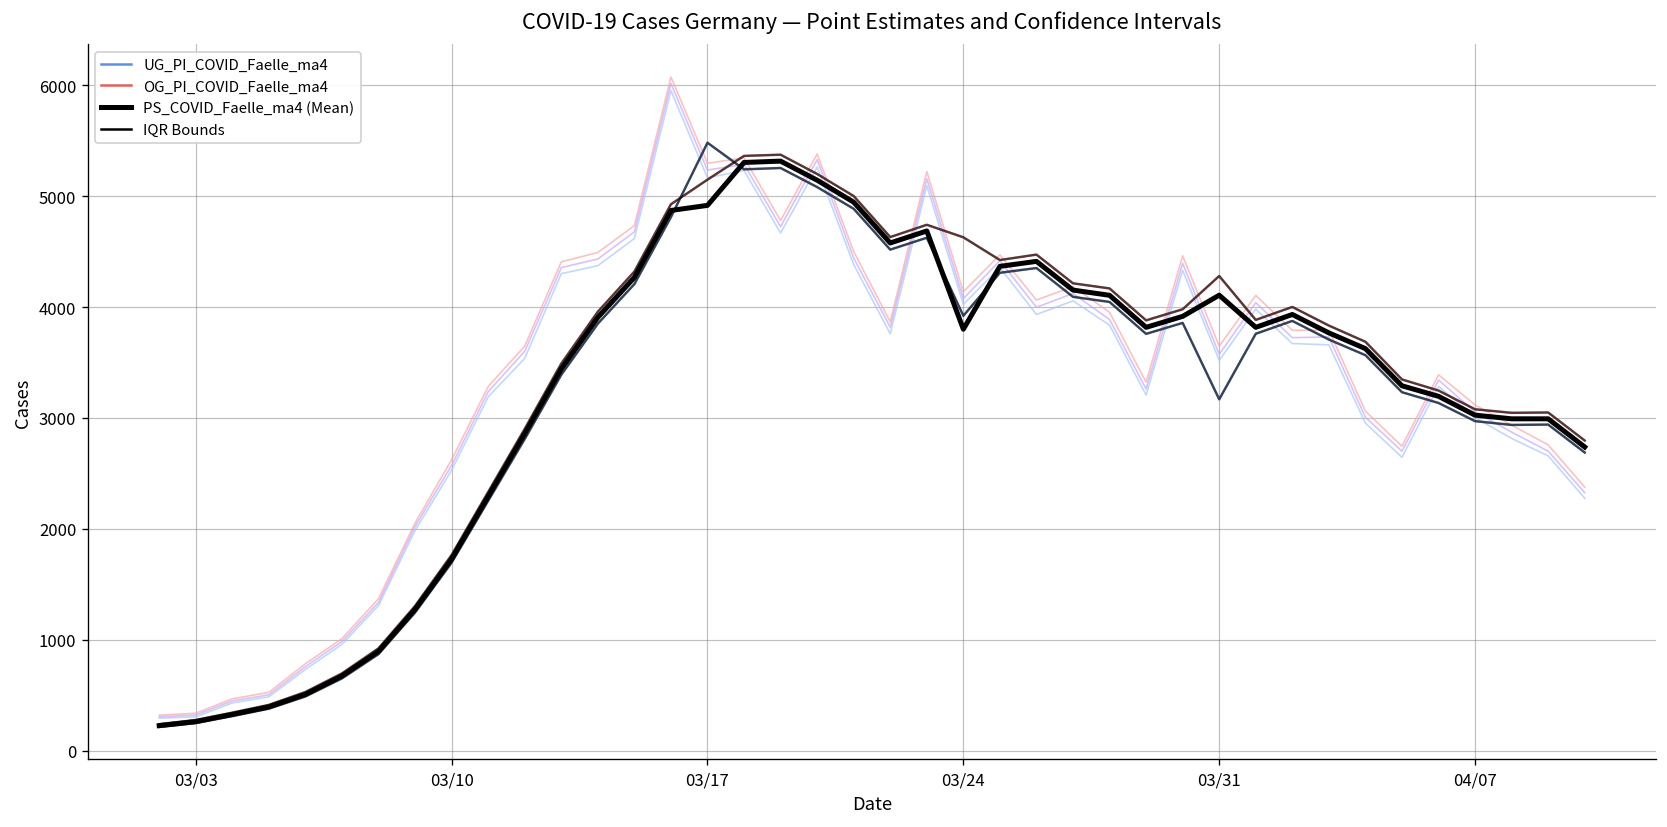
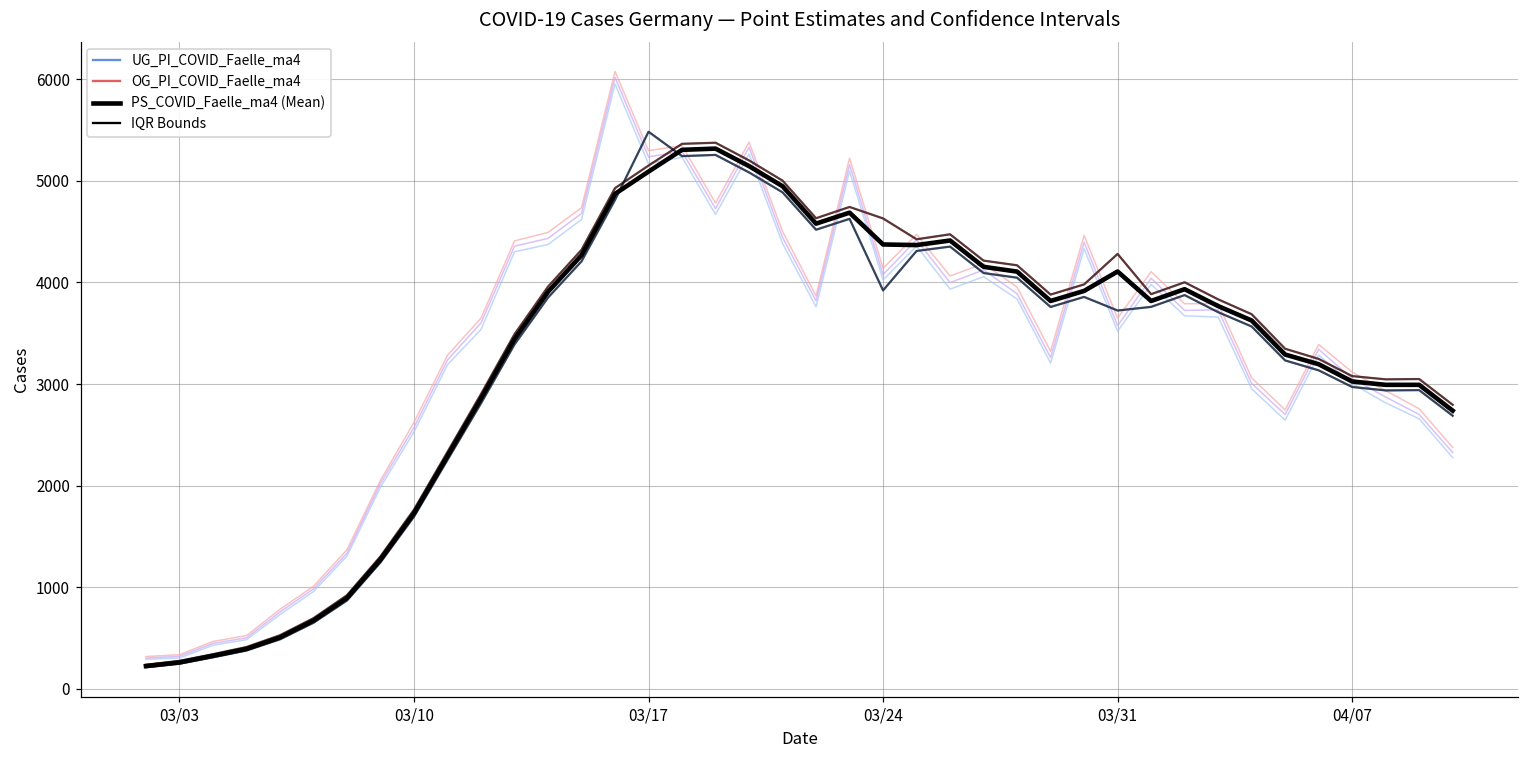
PS_COVID_Faelle_ma4 (Mean), 03/17: 4900 -> 5100
PS_COVID_Faelle_ma4 (Mean), 03/24: 3800 -> 4400
UG_PI_COVID_Faelle_ma4, 03/31: 3200 -> 3700
